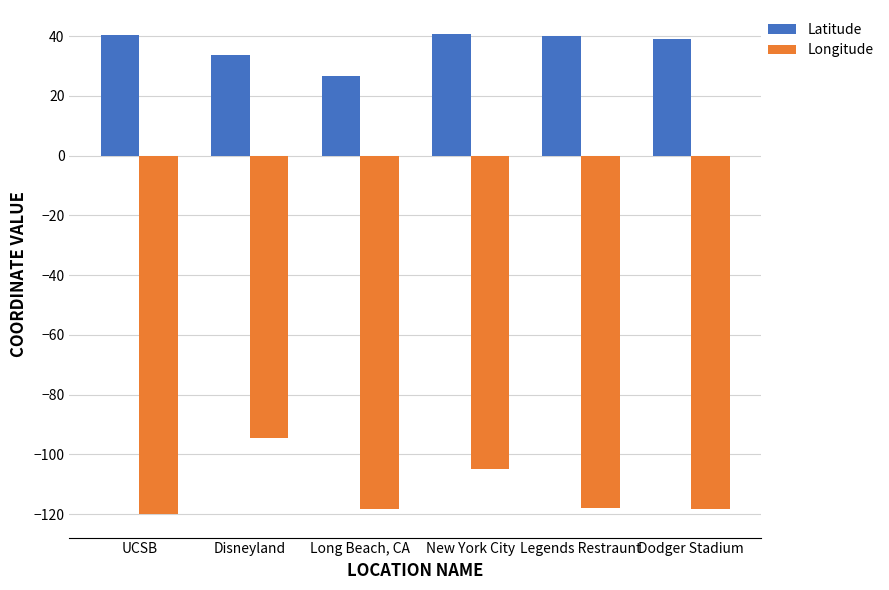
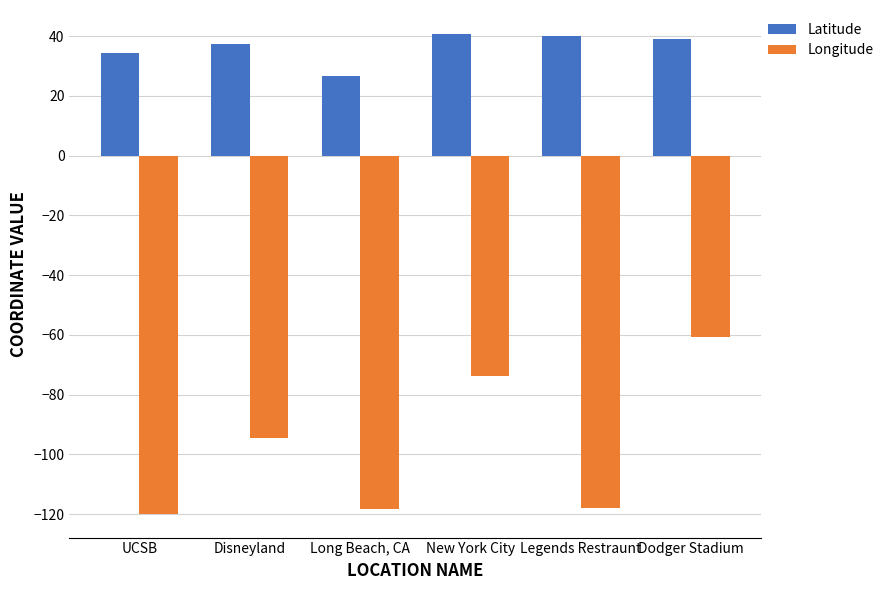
Latitude, UCSB: 40 -> 34
Latitude, Disneyland: 34 -> 38
Longitude, New York City: -105 -> -74
Longitude, Dodger Stadium: -118 -> -61
